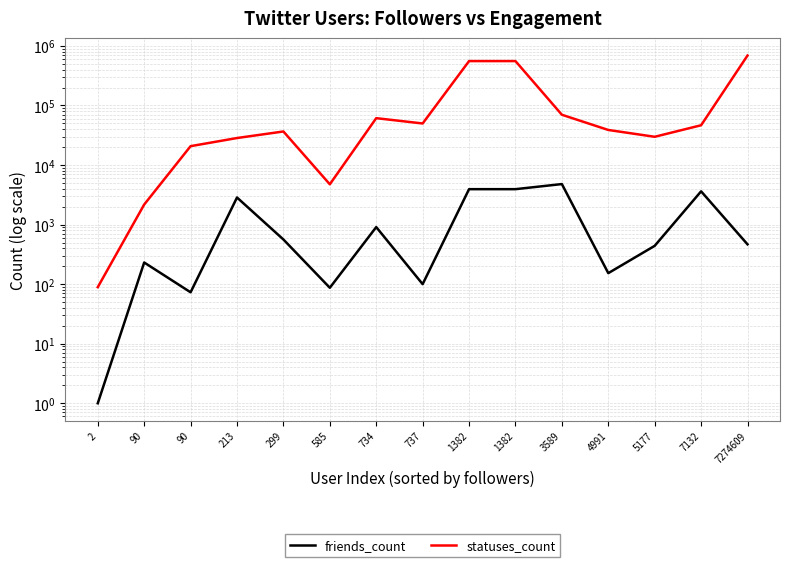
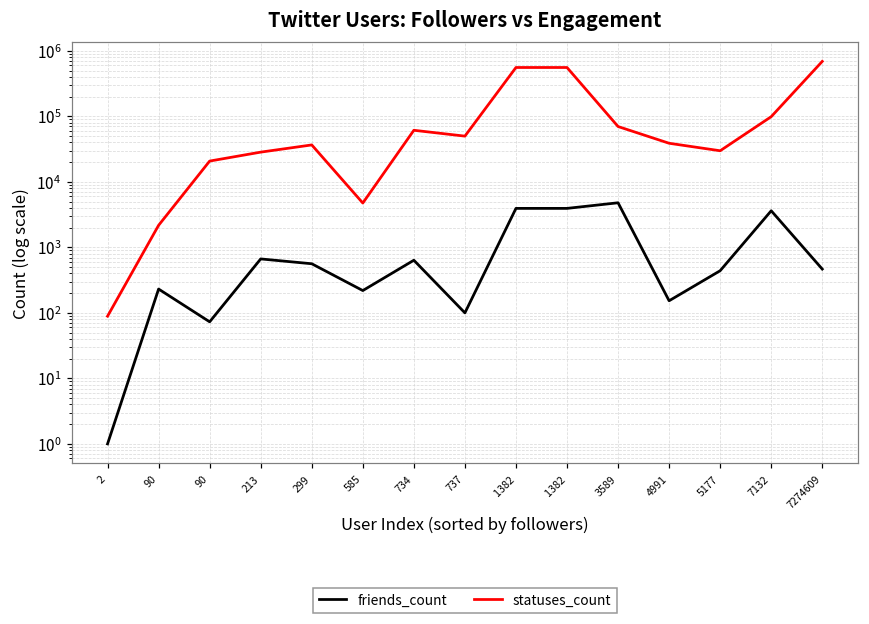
friends_count, 213: 3000 -> 700
friends_count, 585: 90 -> 220
friends_count, 734: 900 -> 600
statuses_count, 7132: 50000 -> 100000
